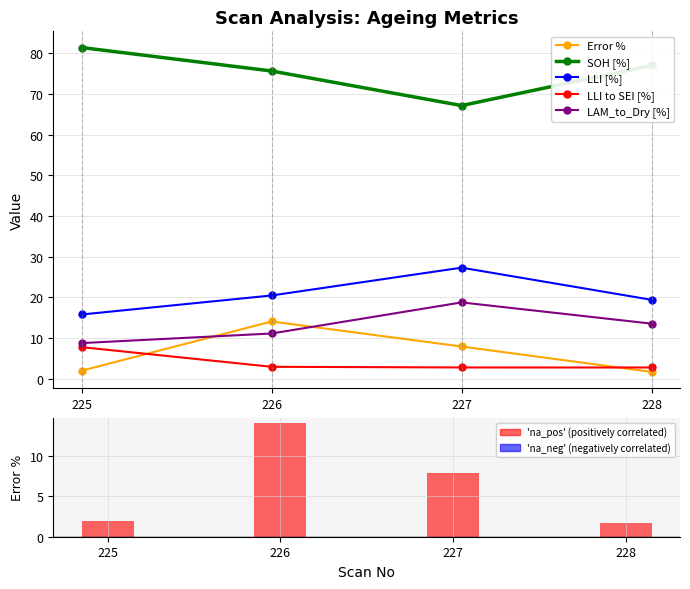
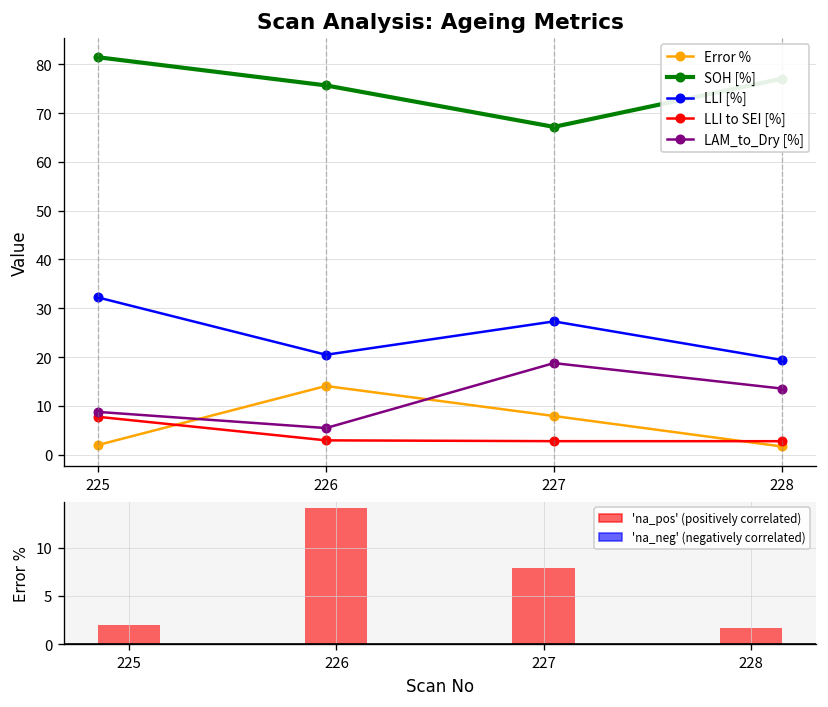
Scan Analysis: Ageing Metrics, LLI [%], 225: 16 -> 32
Scan Analysis: Ageing Metrics, LAM_to_Dry [%], 226: 11 -> 5
